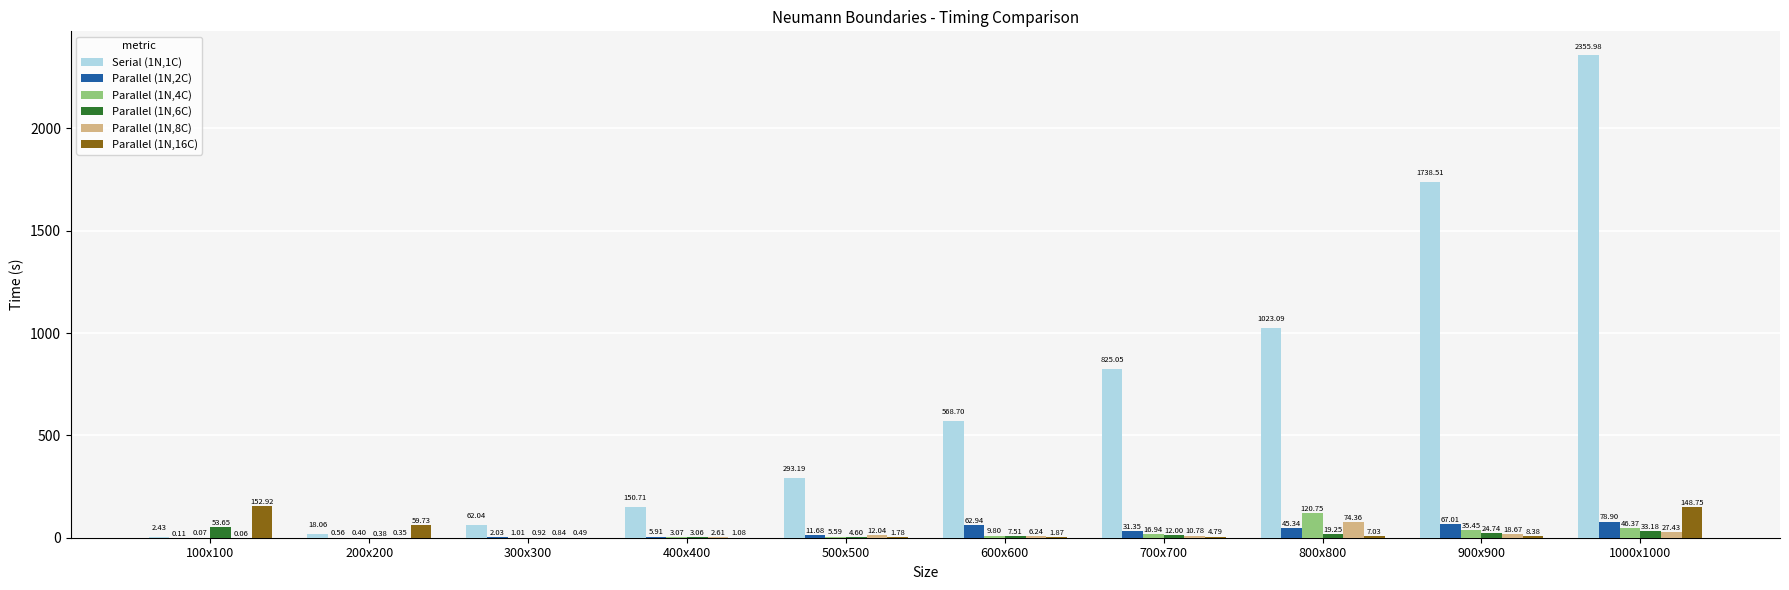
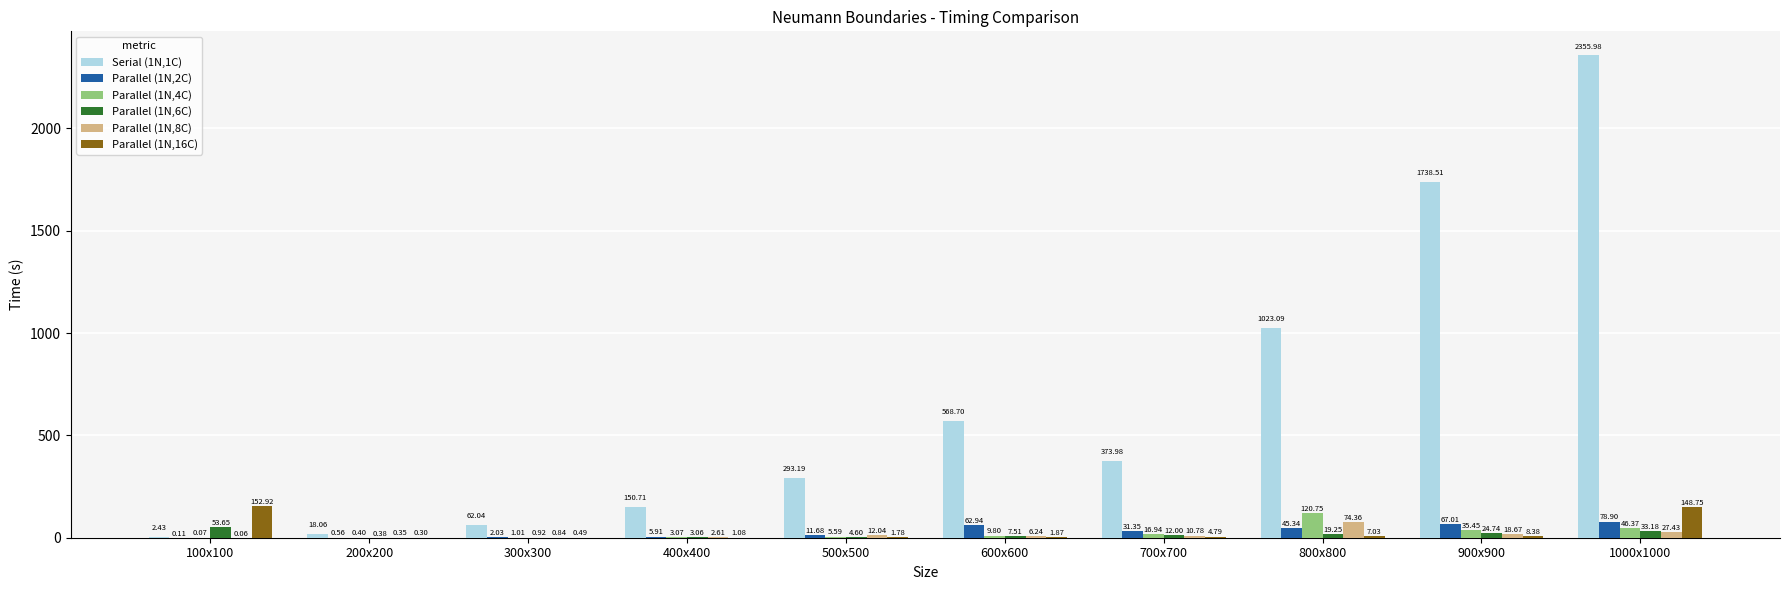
Parallel (1N,16C), 200x200: 59.73 -> 0.30
Serial (1N,1C), 700x700: 825.05 -> 373.98
